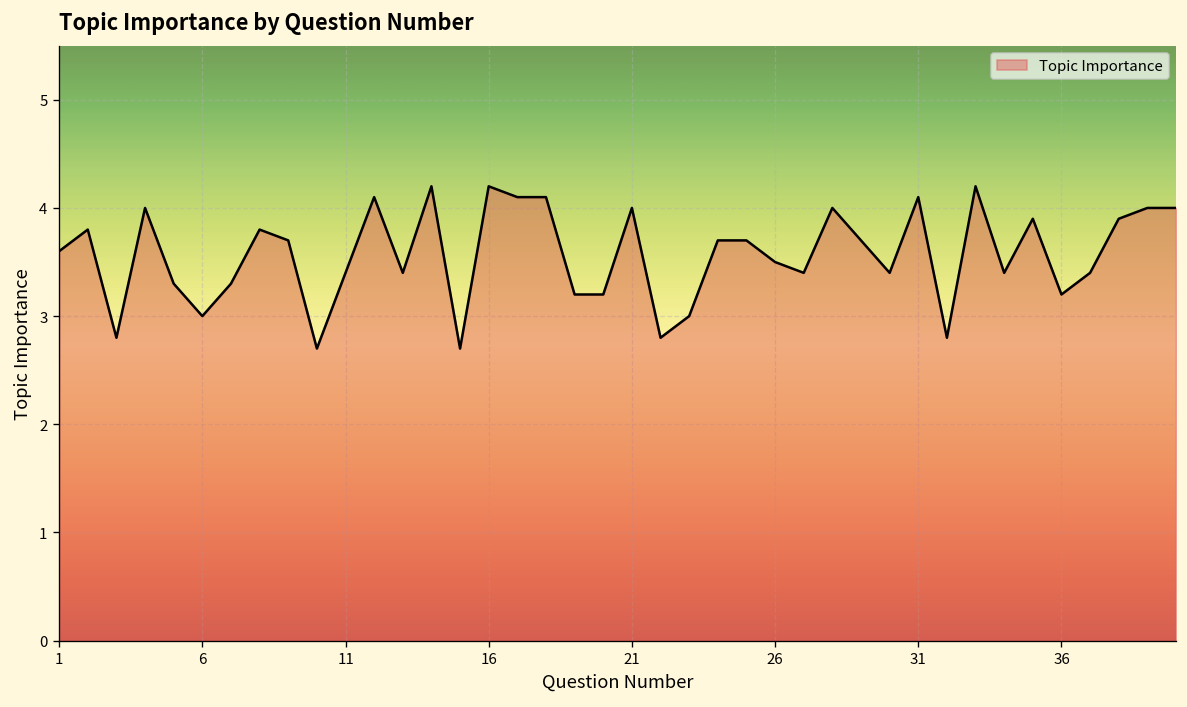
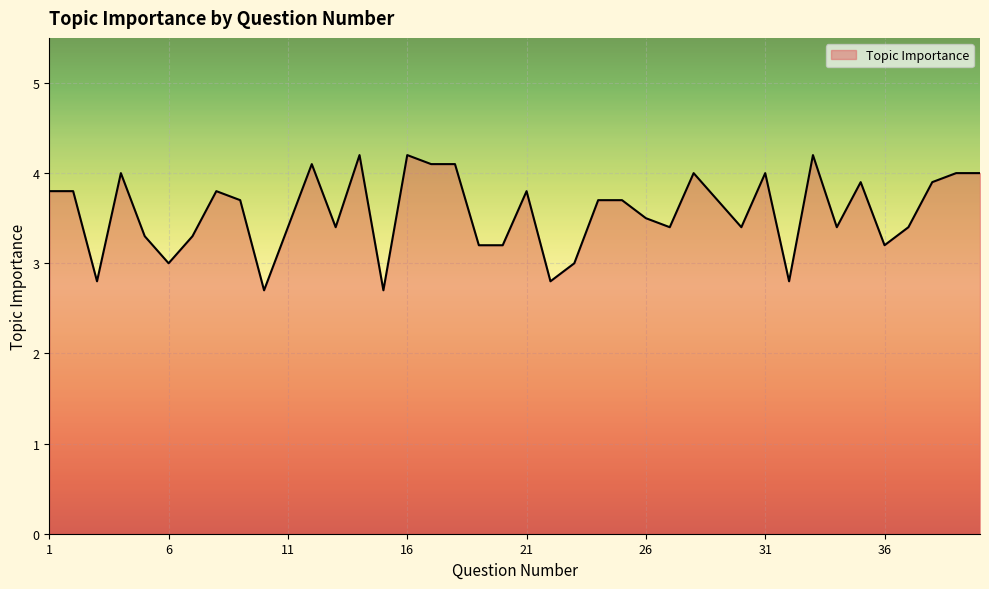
1: 3.6 -> 3.8
21: 4.0 -> 3.8
31: 4.1 -> 4.0
